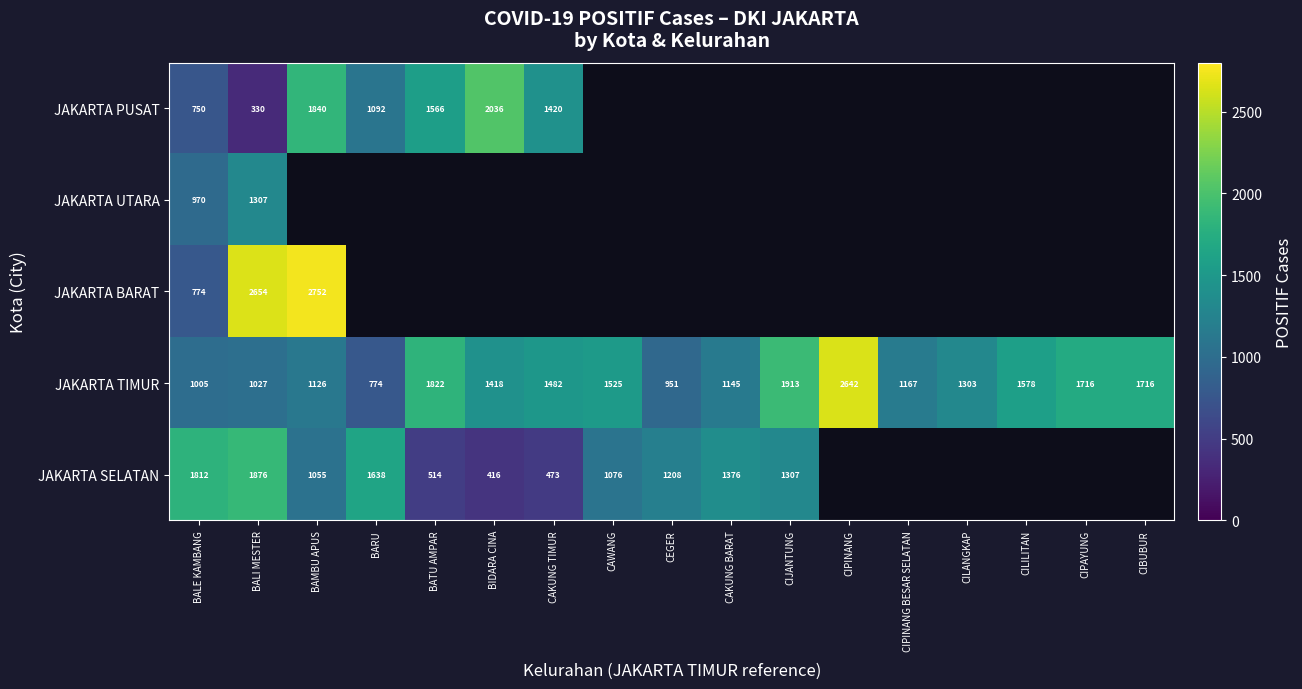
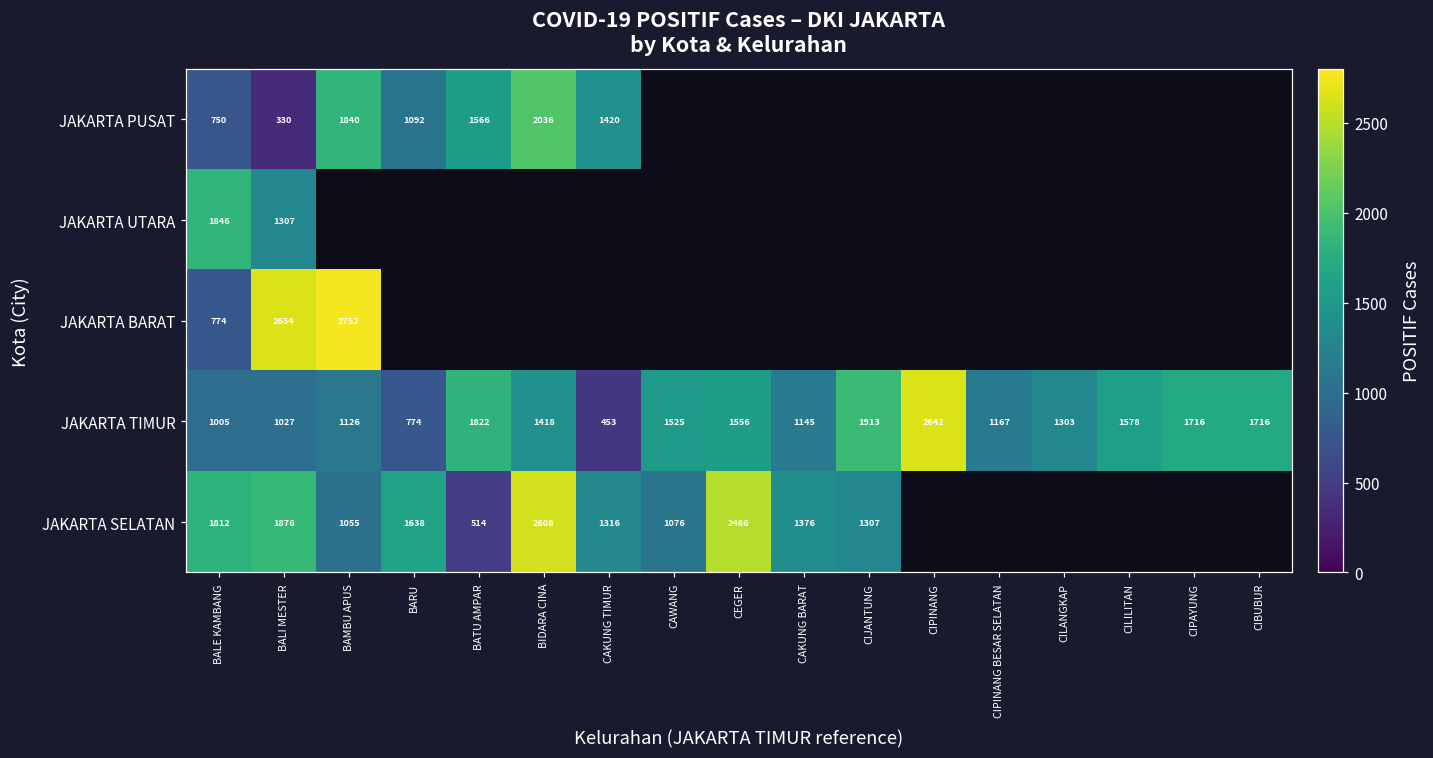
JAKARTA UTARA, BALE KAMBANG: 970 -> 1846
JAKARTA TIMUR, CAKUNG TIMUR: 1482 -> 453
JAKARTA TIMUR, CEGER: 951 -> 1556
JAKARTA SELATAN, BIDARA CINA: 416 -> 2608
JAKARTA SELATAN, CAKUNG TIMUR: 473 -> 1316
JAKARTA SELATAN, CEGER: 1208 -> 2486
